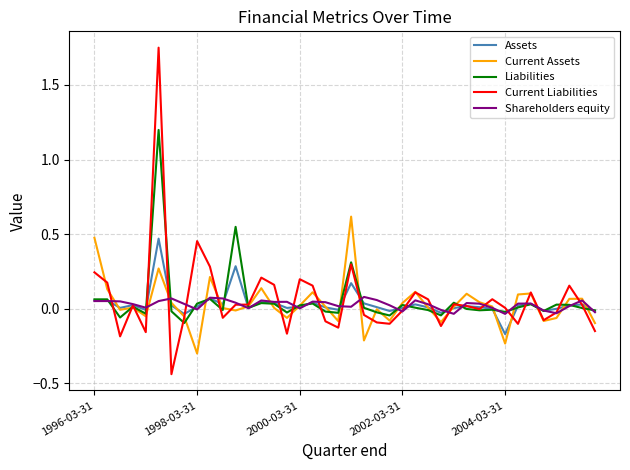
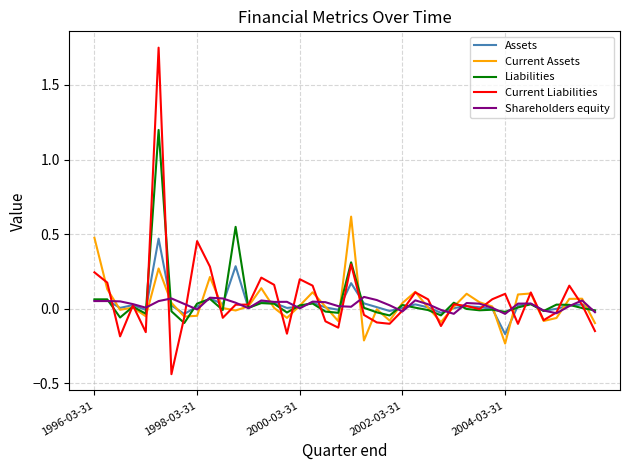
Current Assets, 1998-03-31: -0.30 -> -0.05
Current Liabilities, 2004-03-31: 0.01 -> 0.10
